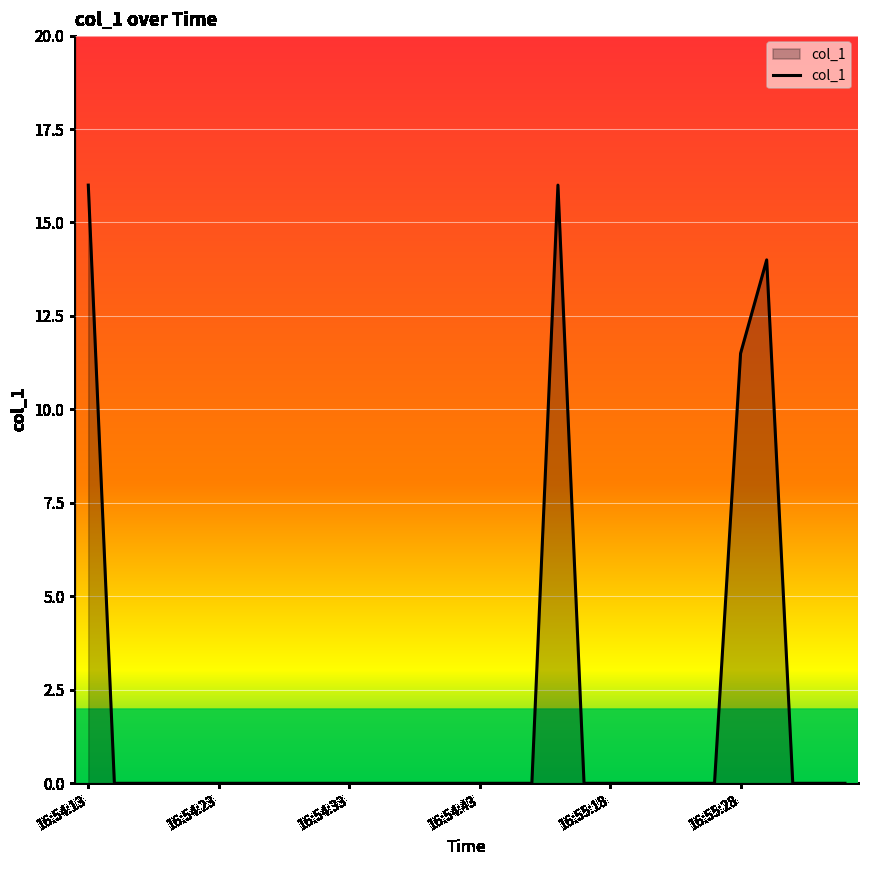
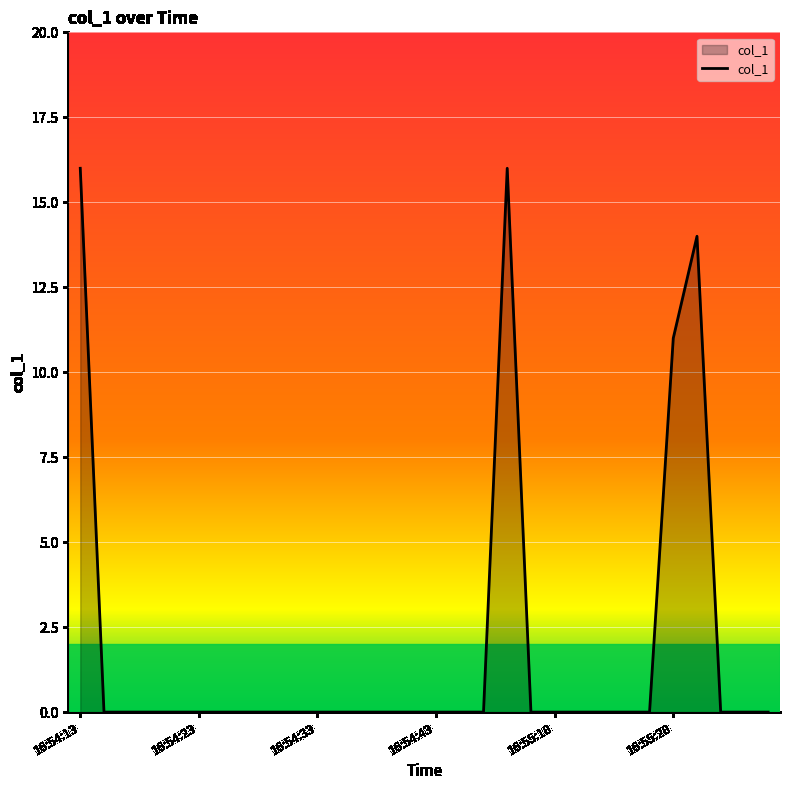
16:55:28: 11.5 -> 11.0
